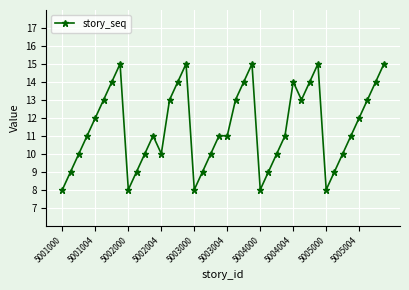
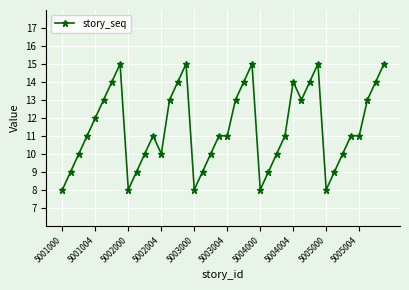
5005004: 12.0 -> 11.0
